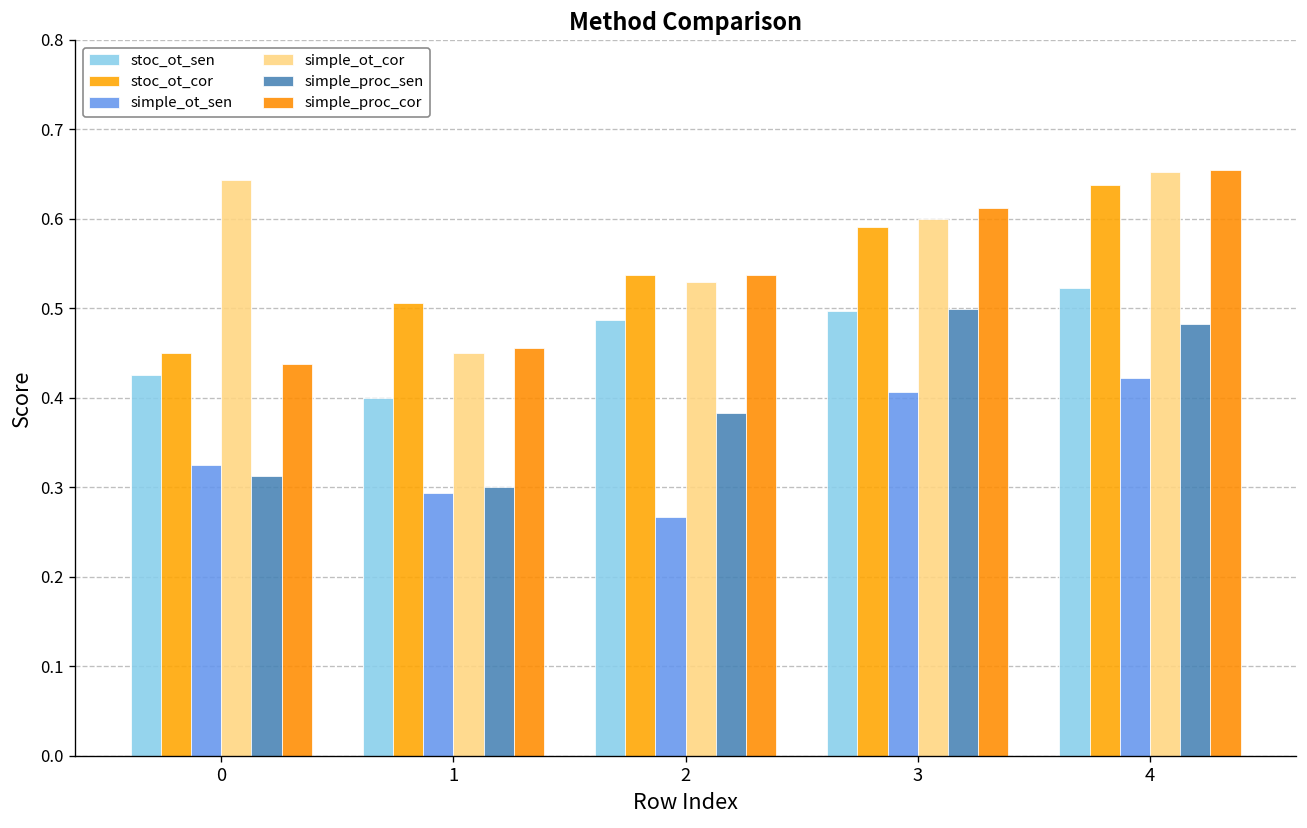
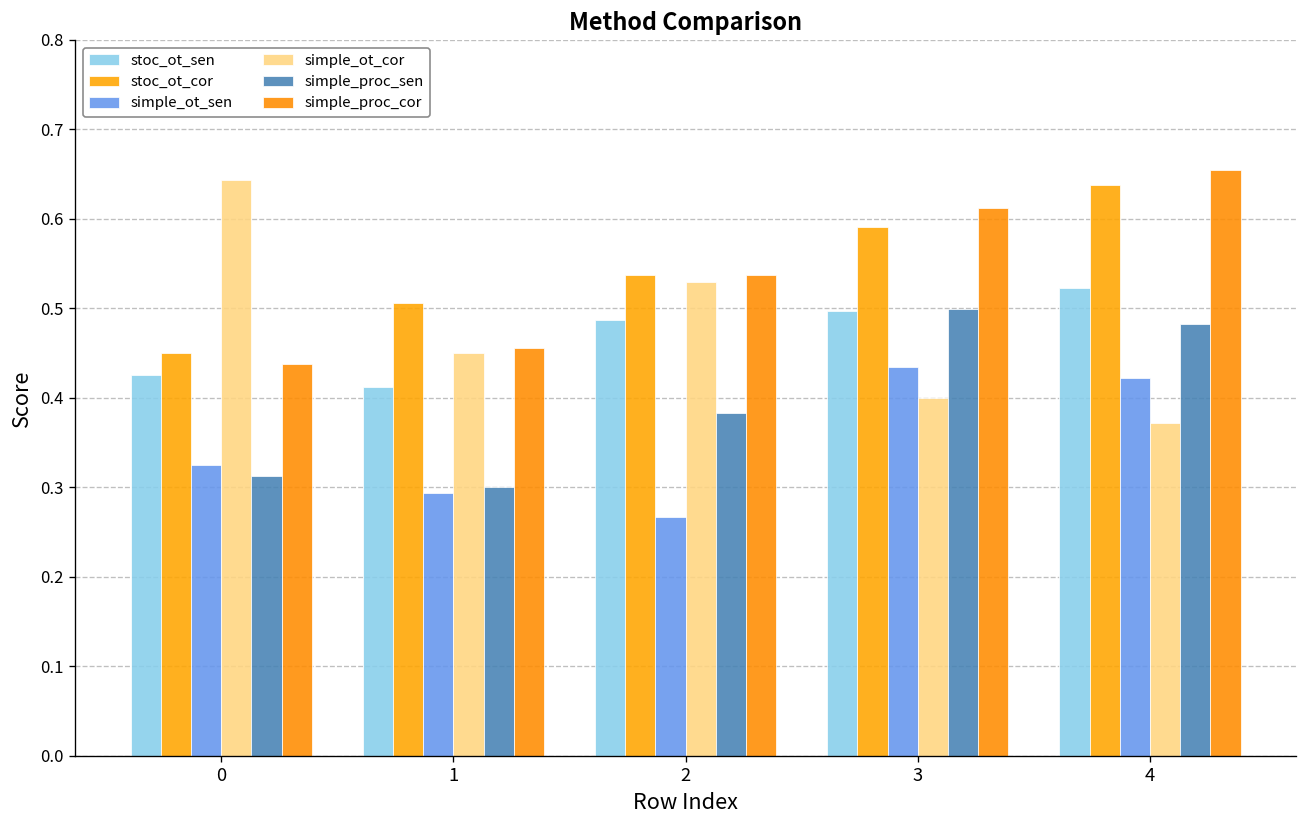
stoc_ot_sen, 1: 0.40 -> 0.41
simple_ot_sen, 3: 0.41 -> 0.43
simple_ot_cor, 3: 0.6 -> 0.4
simple_ot_cor, 4: 0.65 -> 0.37
